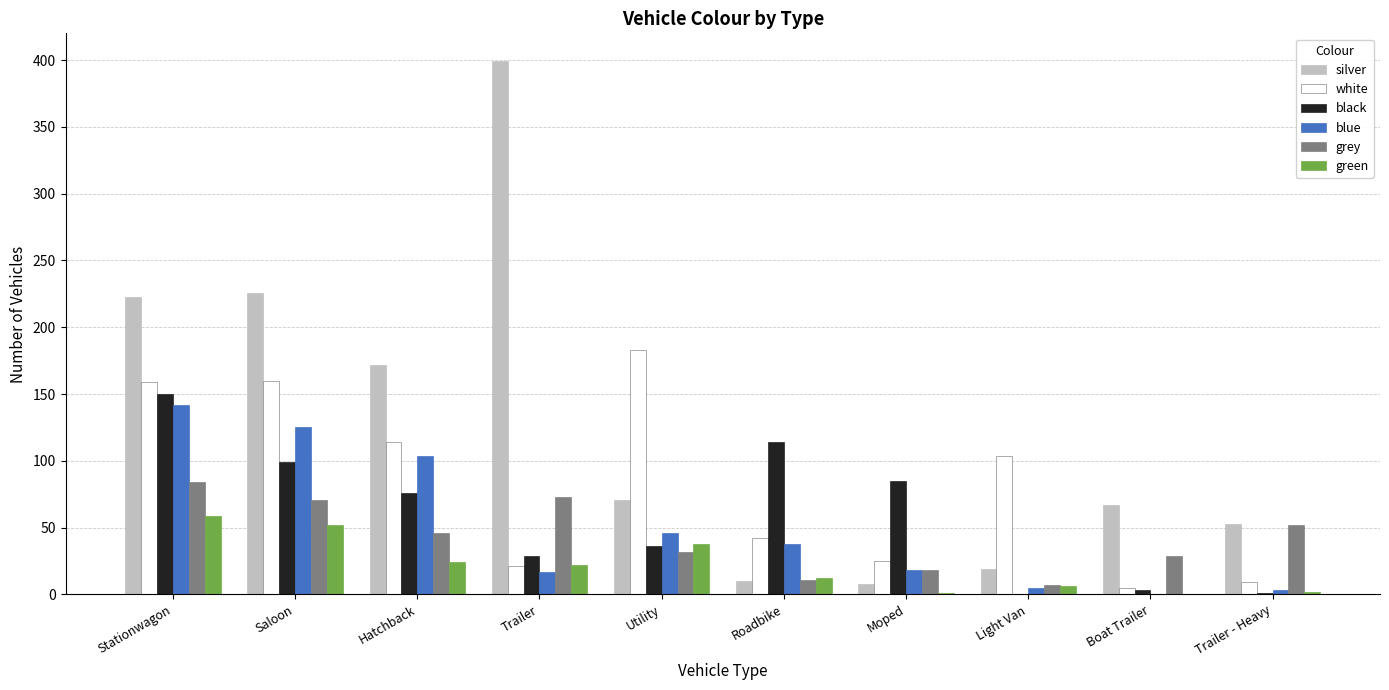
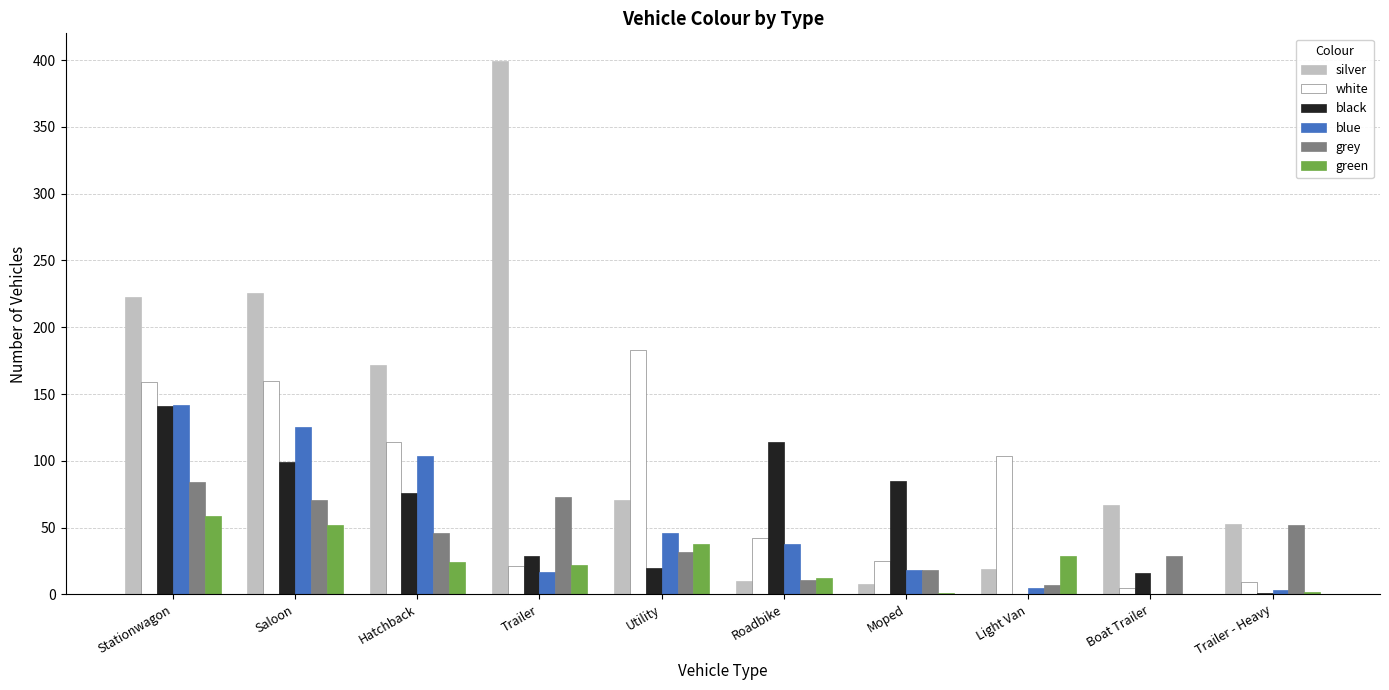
black, Stationwagon: 150 -> 141
black, Utility: 36 -> 20
green, Light Van: 6 -> 29
black, Boat Trailer: 3 -> 16
